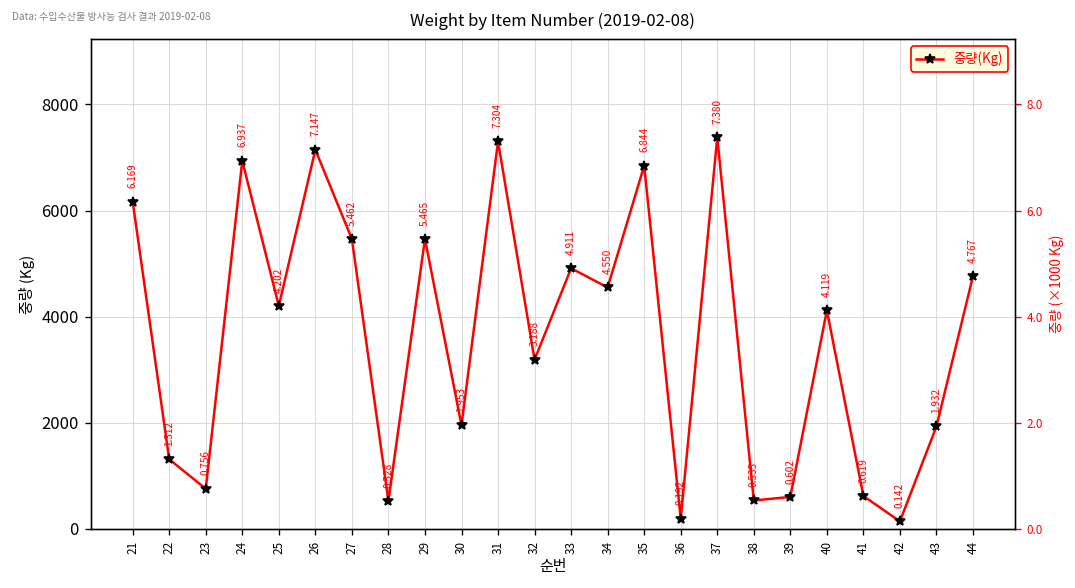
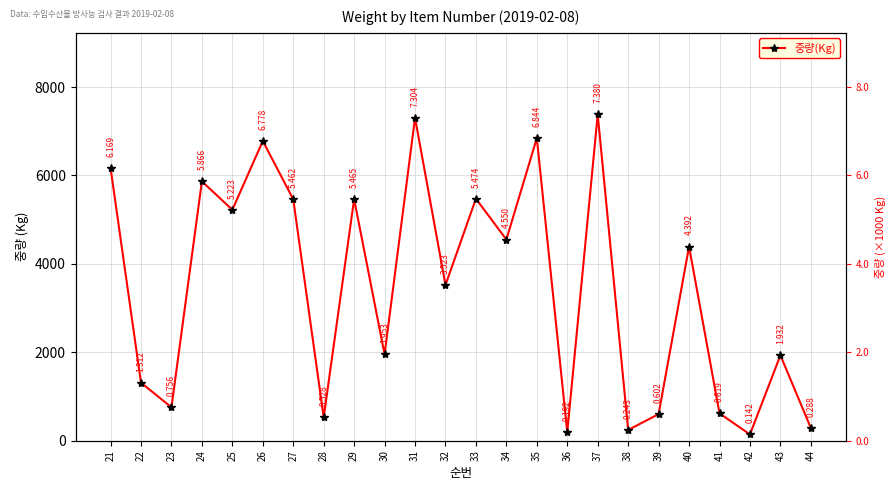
24: 6.937 -> 5.866
25: 4.202 -> 5.223
26: 7.147 -> 6.778
32: 3.188 -> 3.523
33: 4.911 -> 5.474
38: 0.535 -> 0.243
40: 4.119 -> 4.392
44: 4.767 -> 0.288
